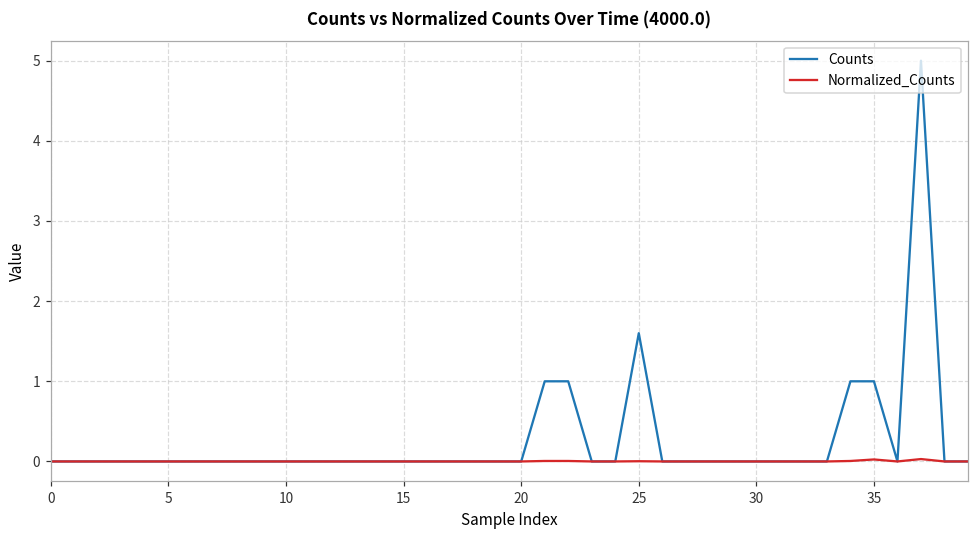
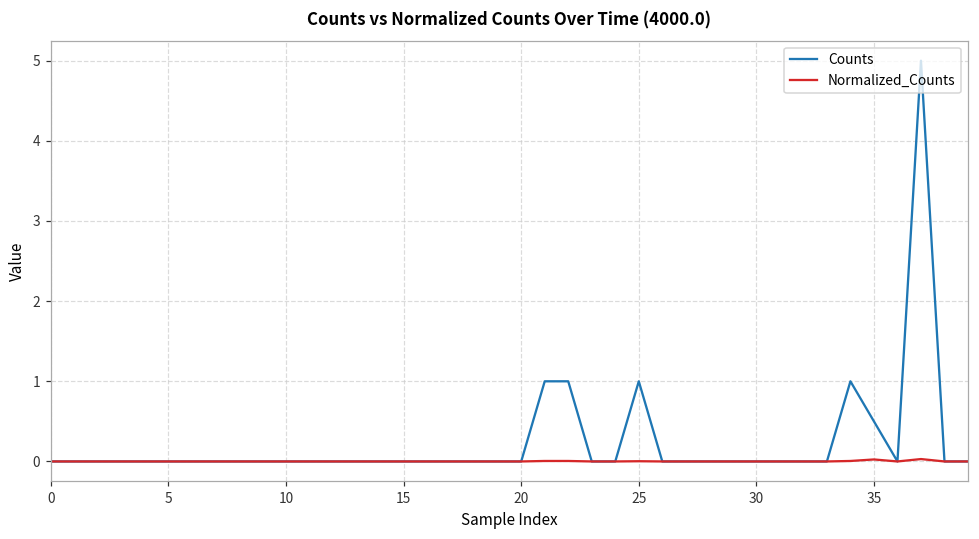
Counts, 25: 1.6 -> 1.0
Counts, 35: 1.0 -> 0.5
